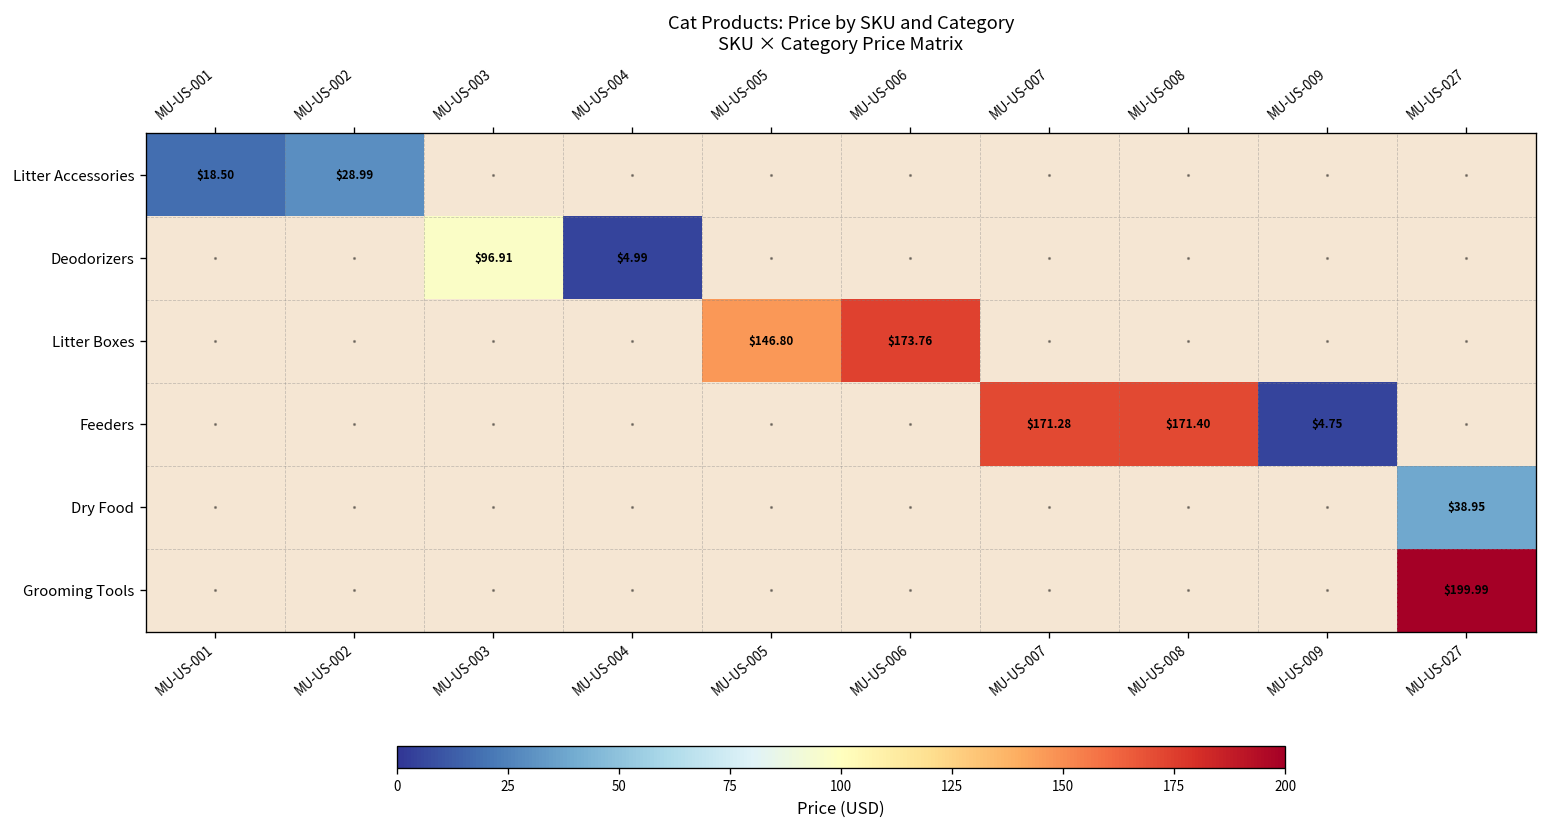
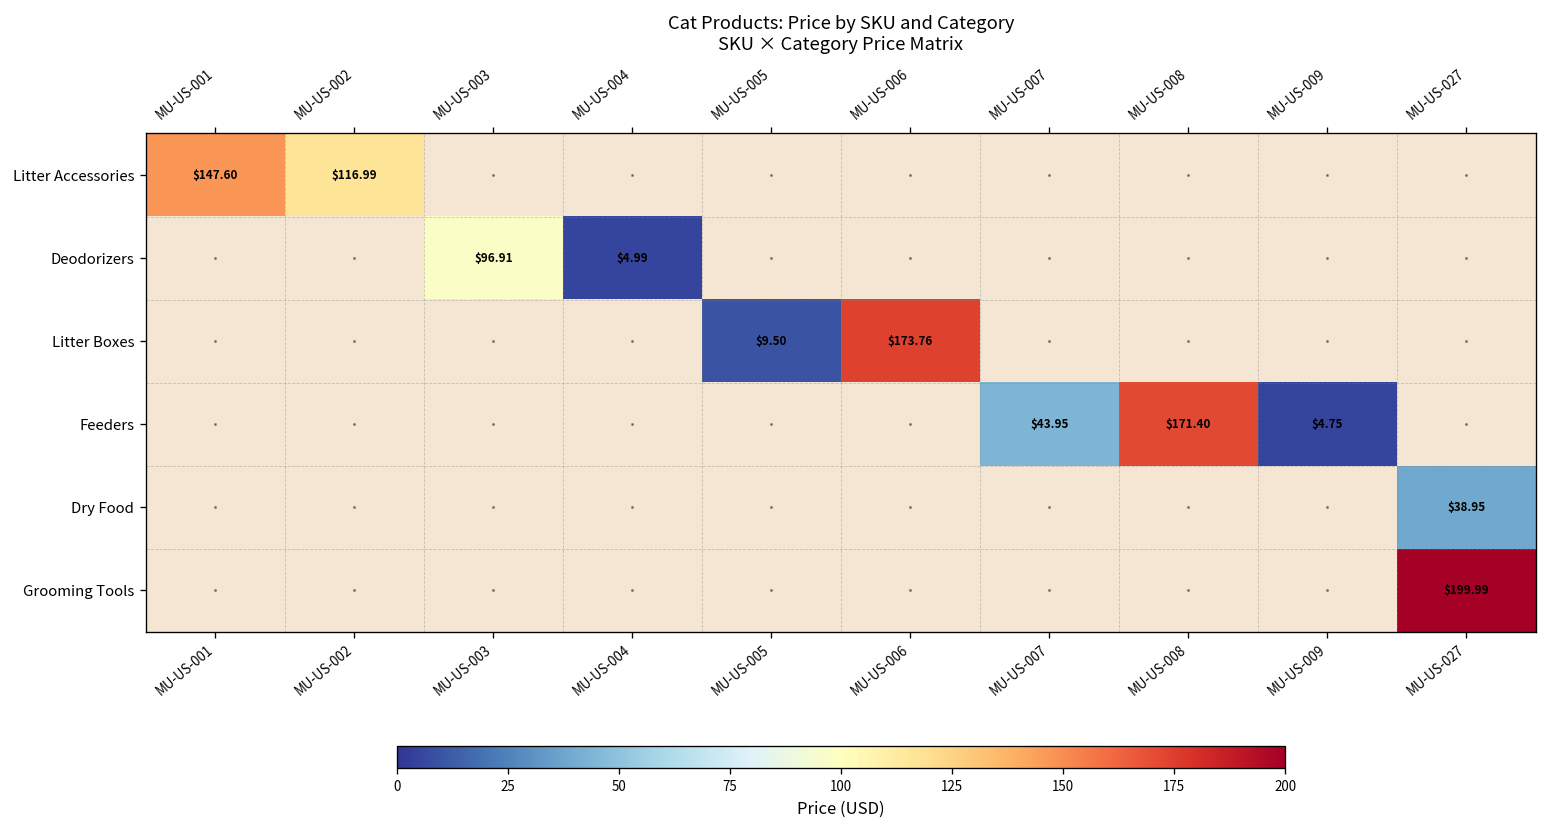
Litter Accessories, MU-US-001: $18.50 -> $147.60
Litter Accessories, MU-US-002: $28.99 -> $116.99
Litter Boxes, MU-US-005: $146.80 -> $9.50
Feeders, MU-US-007: $171.28 -> $43.95
